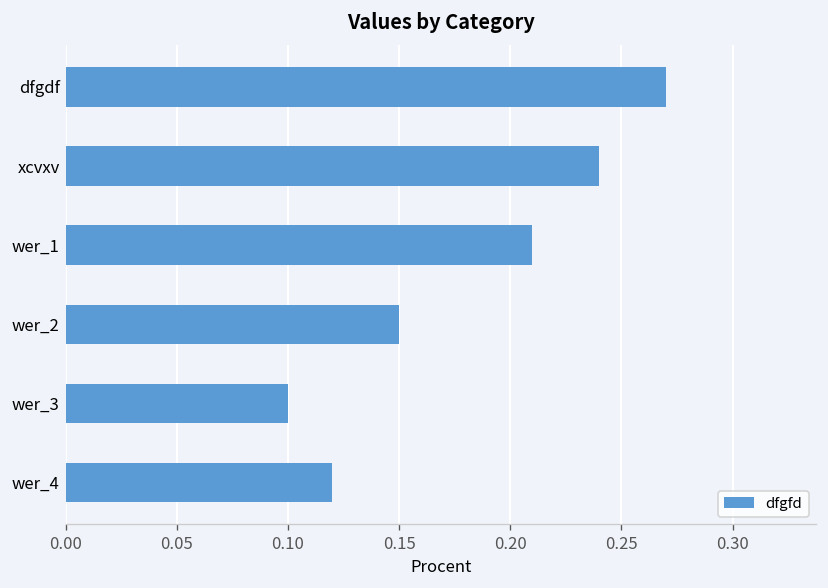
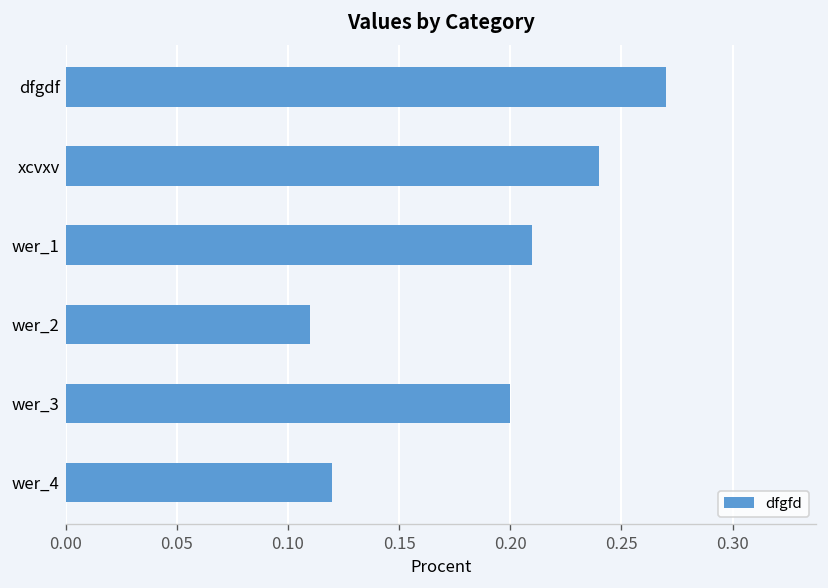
wer_2: 0.15 -> 0.11
wer_3: 0.1 -> 0.2
